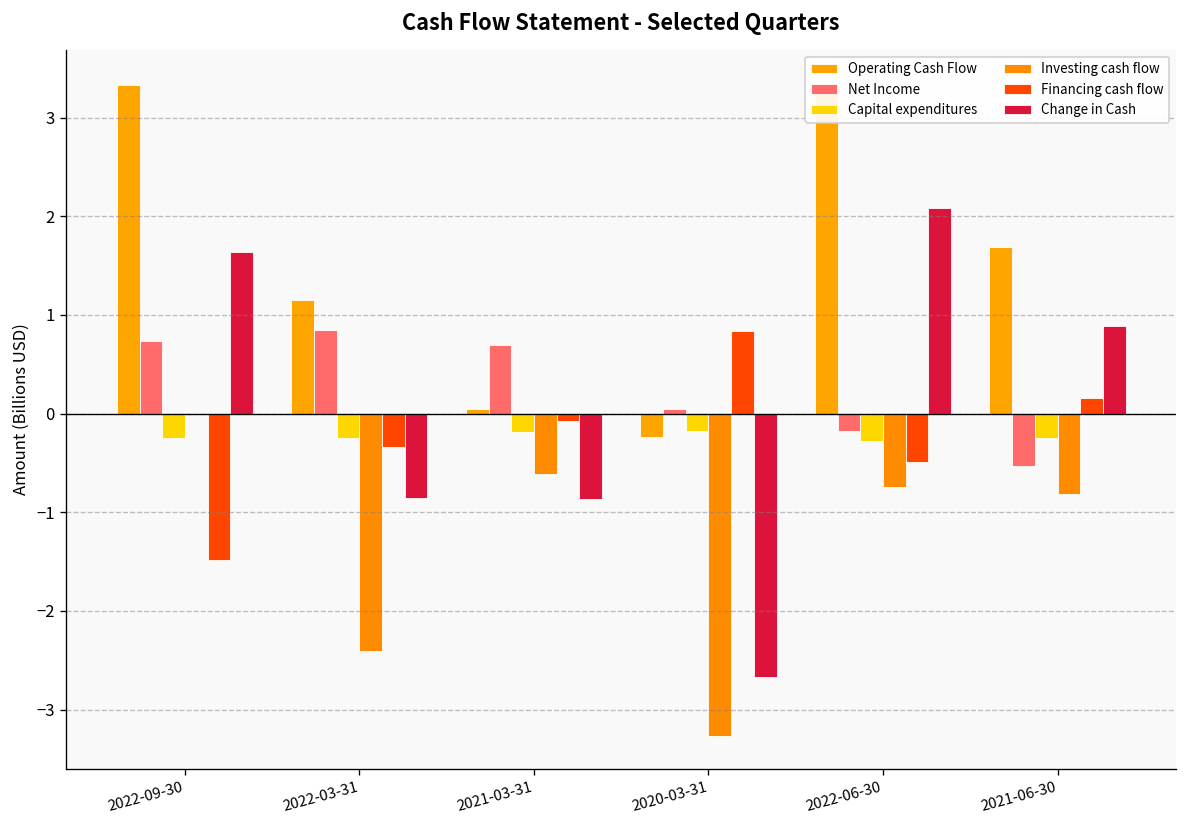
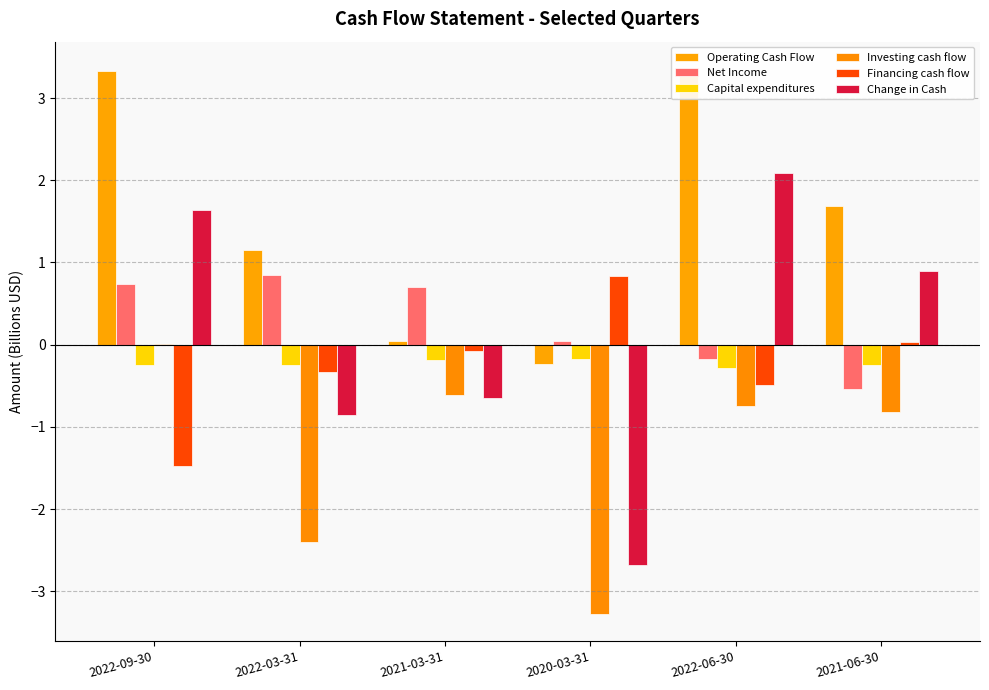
Change in Cash, 2021-03-31: -0.9 -> -0.7
Financing cash flow, 2021-06-30: 0.2 -> 0.0
